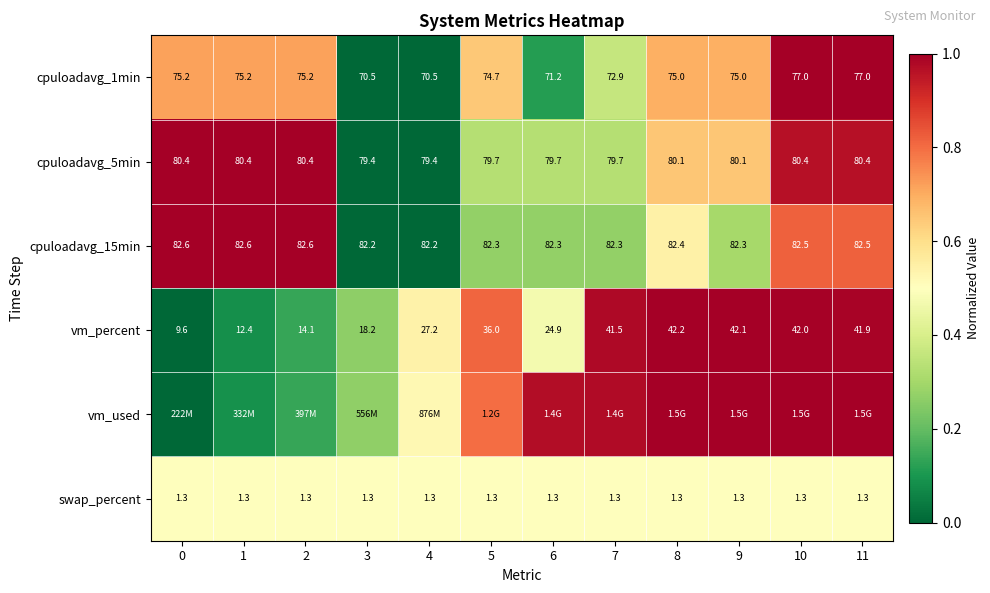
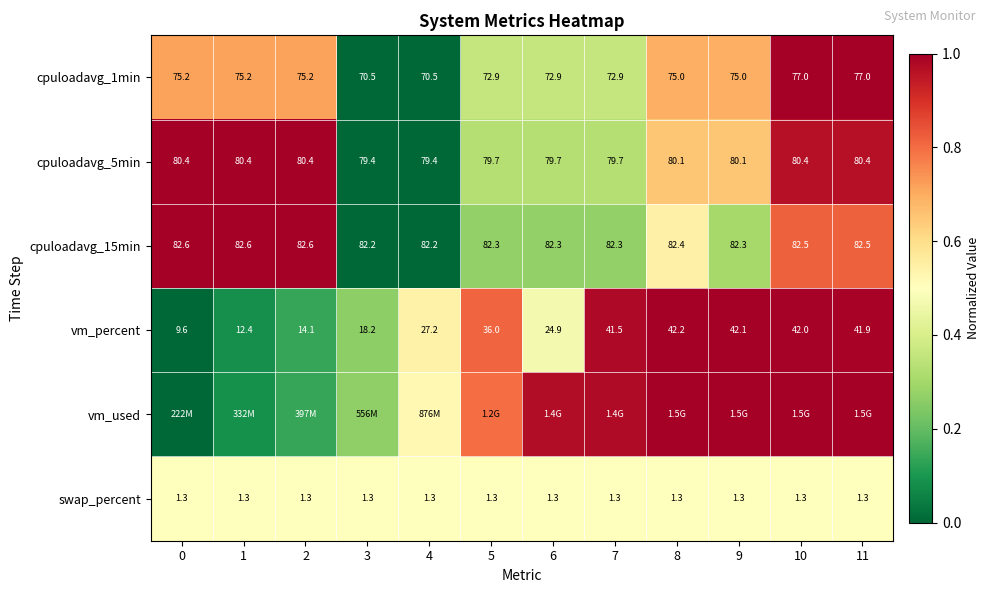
cpuloadavg_1min, 5: 74.7 -> 72.9
cpuloadavg_1min, 6: 71.2 -> 72.9
